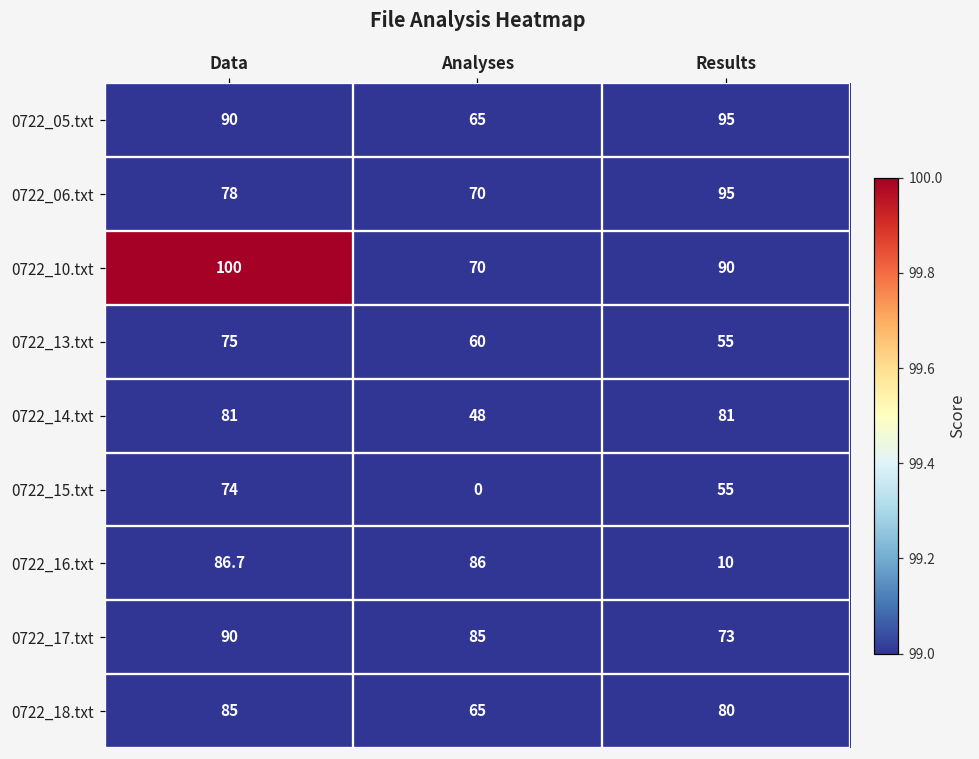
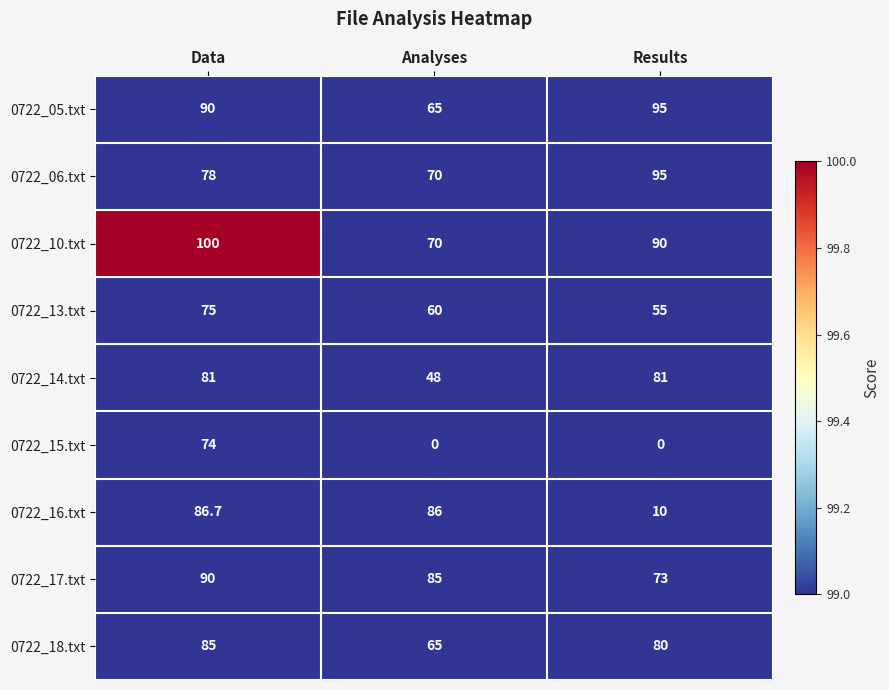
0722_15.txt, Results: 55 -> 0
